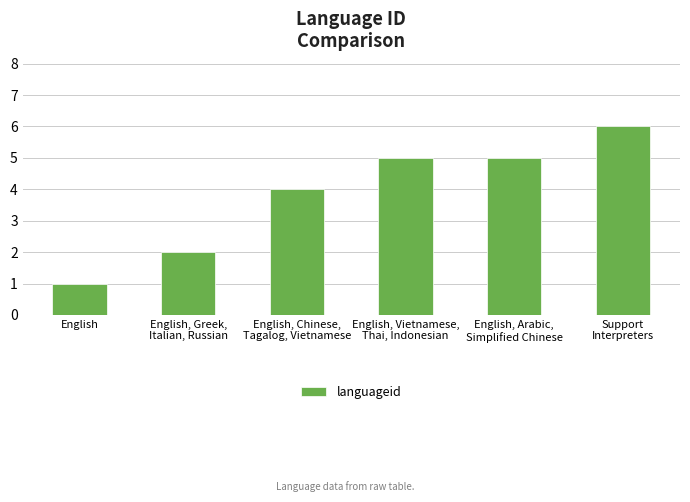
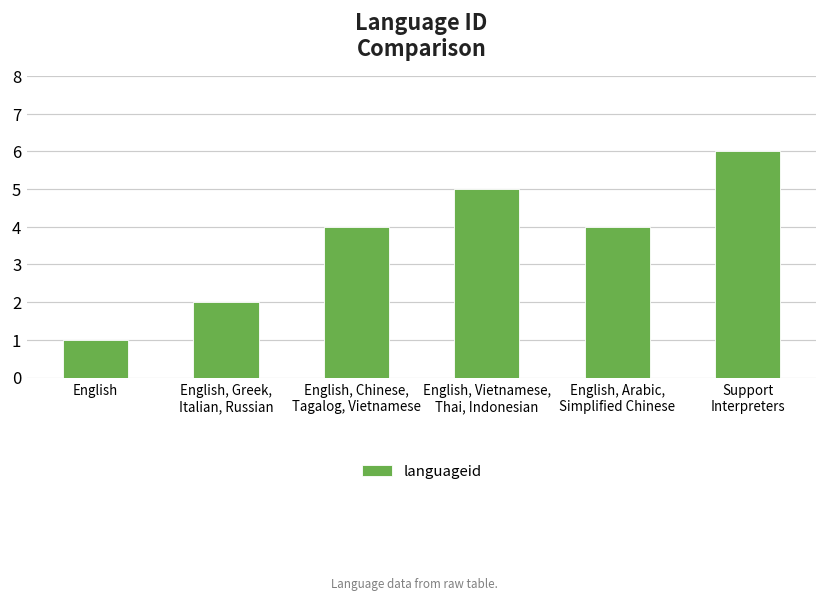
English, Arabic, Simplified Chinese: 5 -> 4
